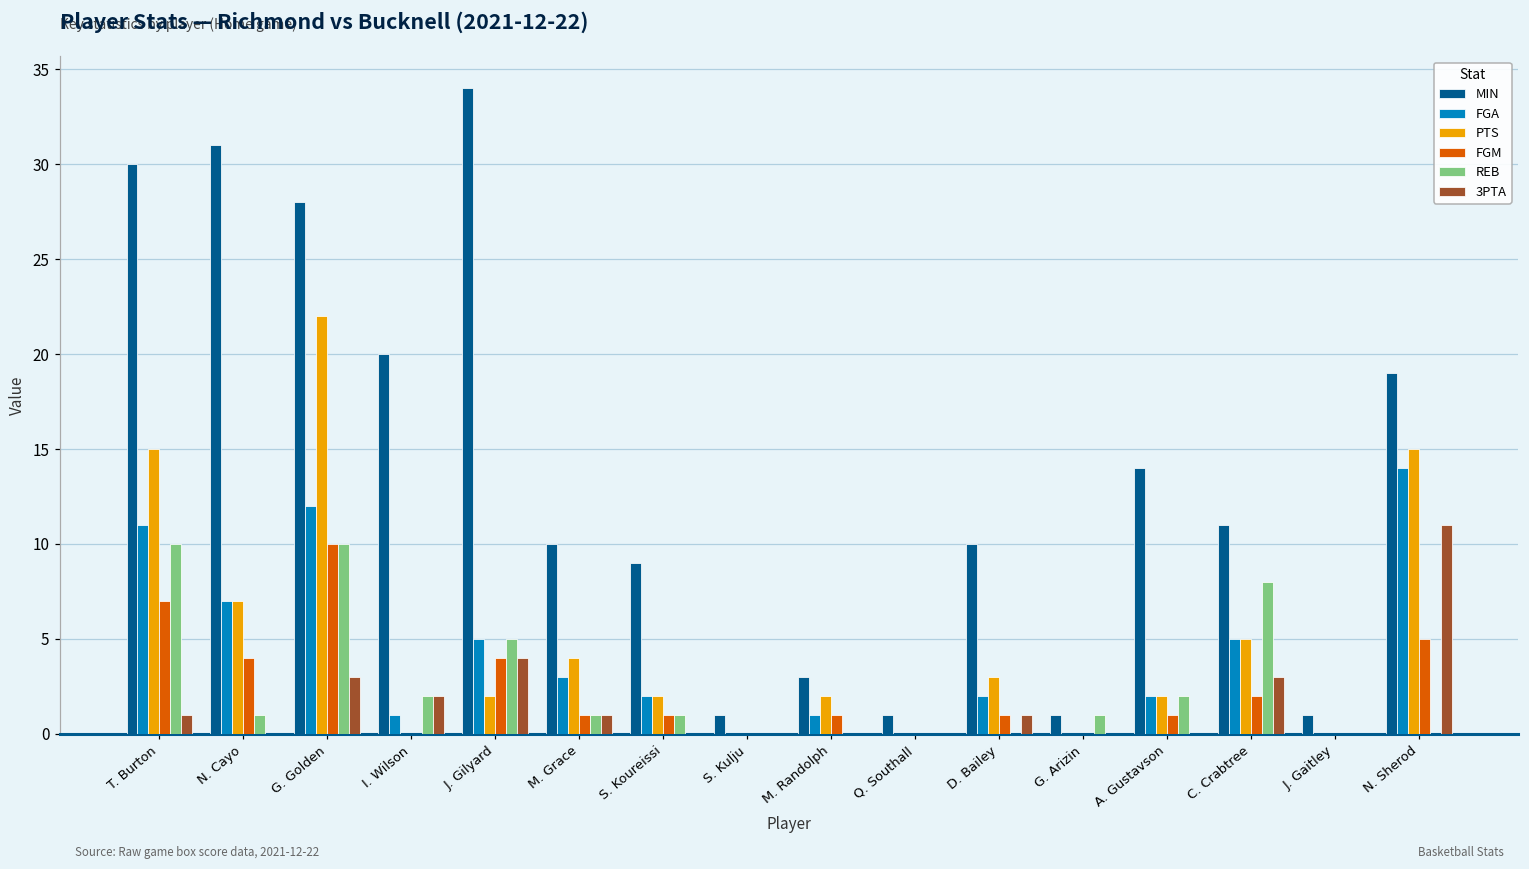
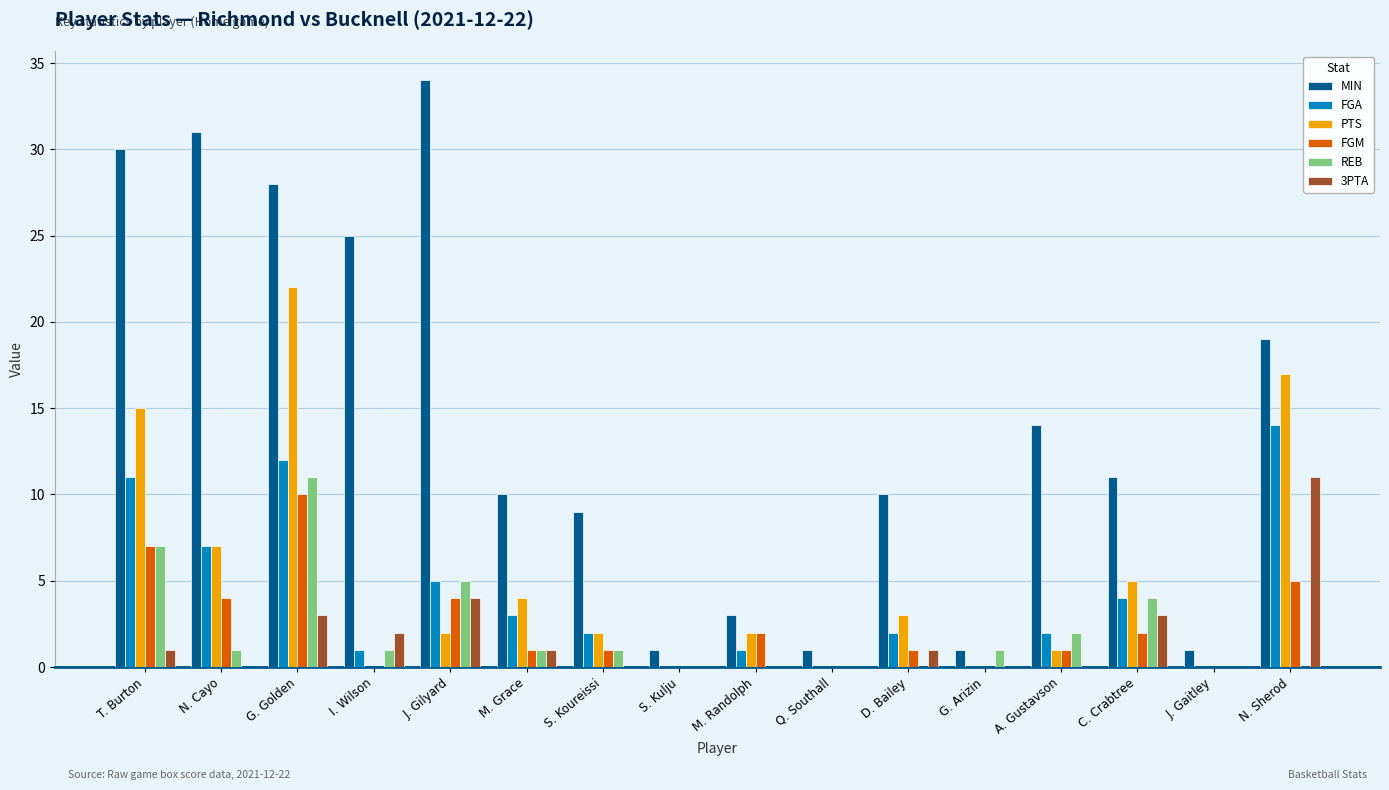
REB, T. Burton: 10 -> 7
REB, G. Golden: 10 -> 11
MIN, I. Wilson: 20 -> 25
REB, I. Wilson: 2 -> 1
FGM, M. Randolph: 1 -> 2
PTS, A. Gustavson: 2 -> 1
FGA, C. Crabtree: 5 -> 4
REB, C. Crabtree: 8 -> 4
PTS, N. Sherod: 15 -> 17
